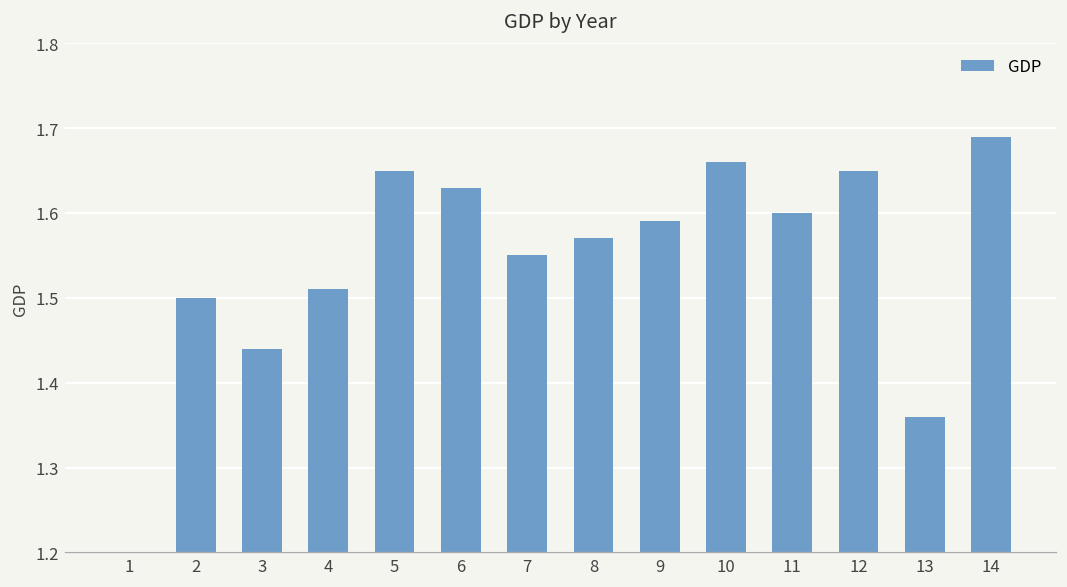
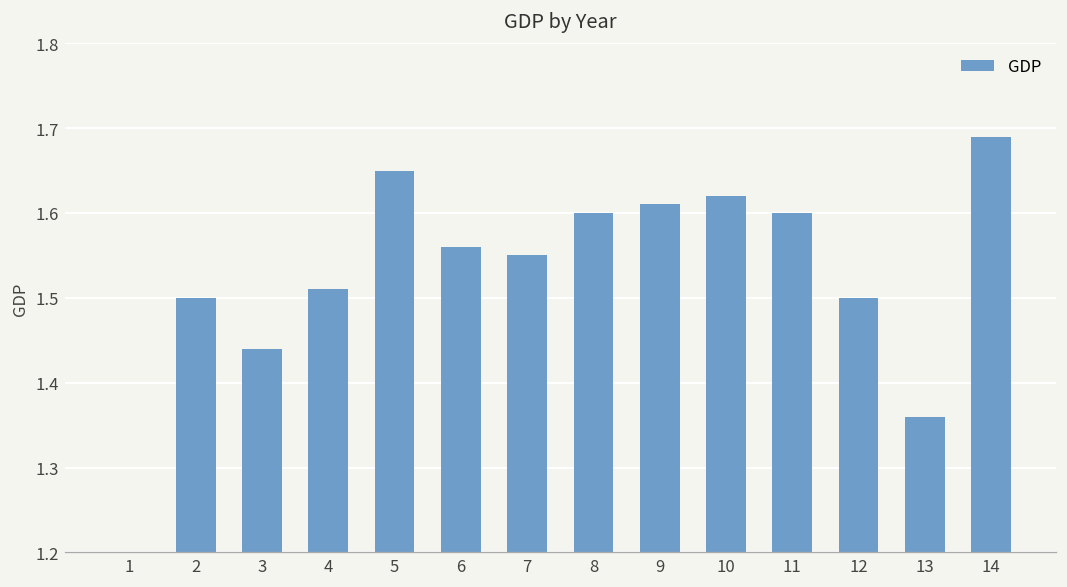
6: 1.63 -> 1.56
8: 1.57 -> 1.60
9: 1.59 -> 1.61
10: 1.66 -> 1.62
12: 1.65 -> 1.50
